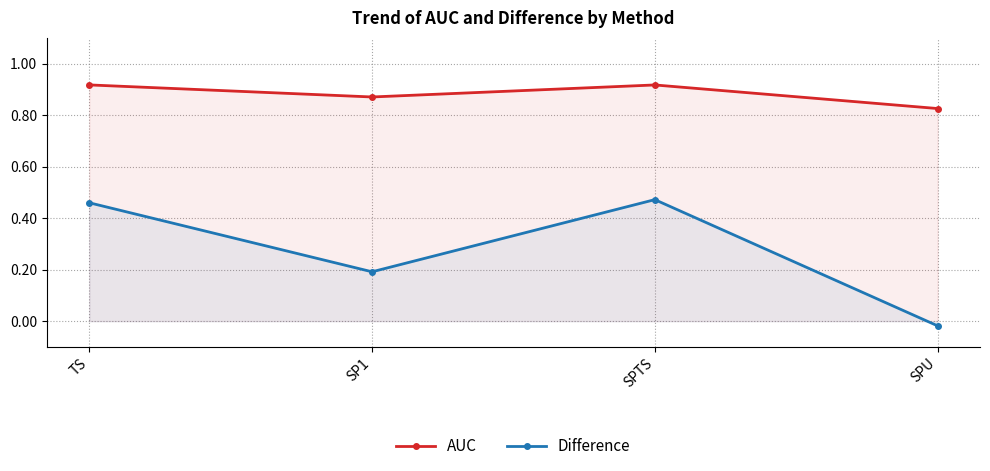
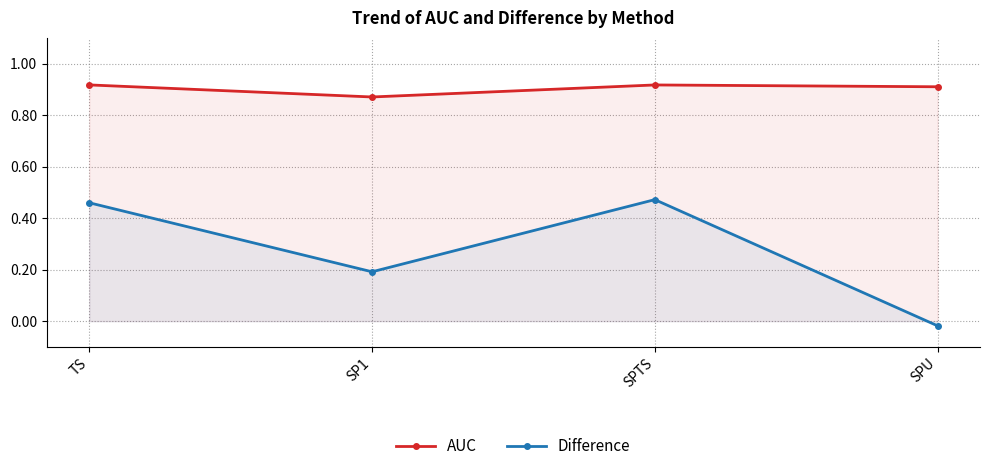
AUC, SPU: 0.83 -> 0.91
